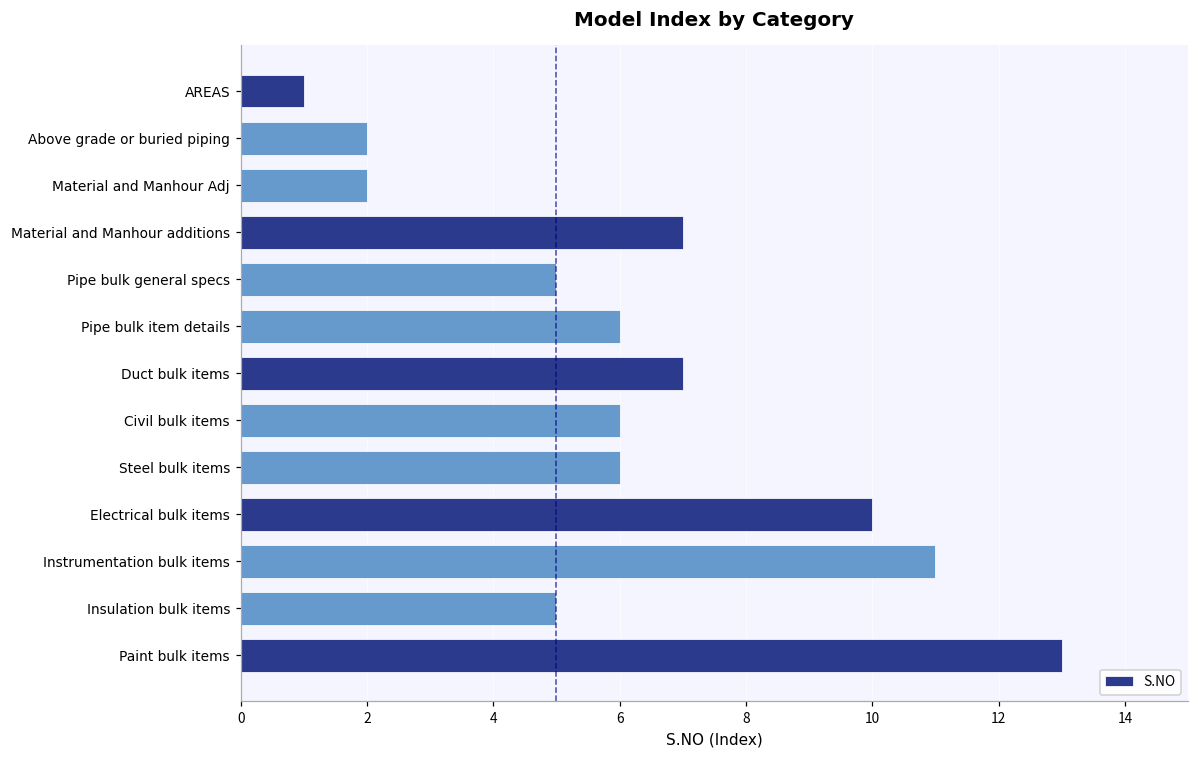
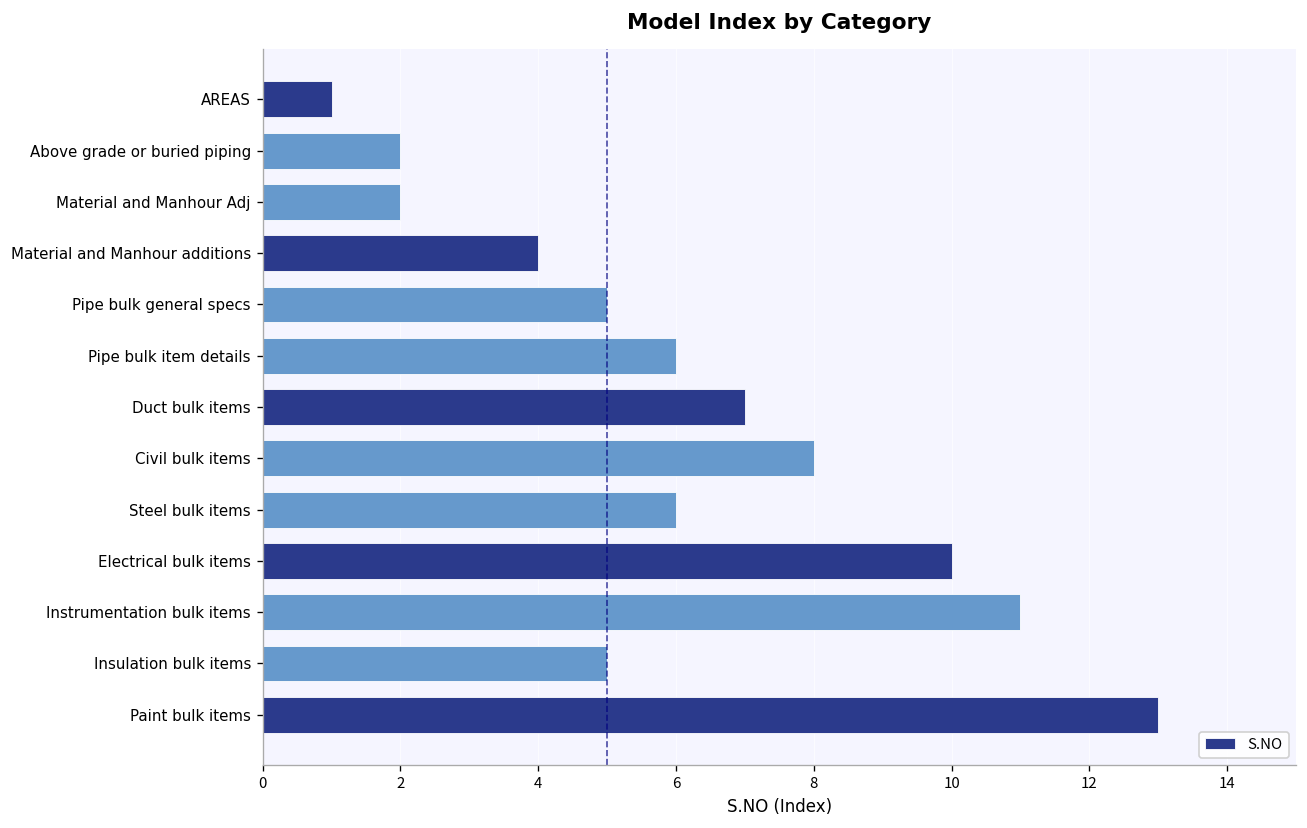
Material and Manhour additions: 7 -> 4
Civil bulk items: 6 -> 8
